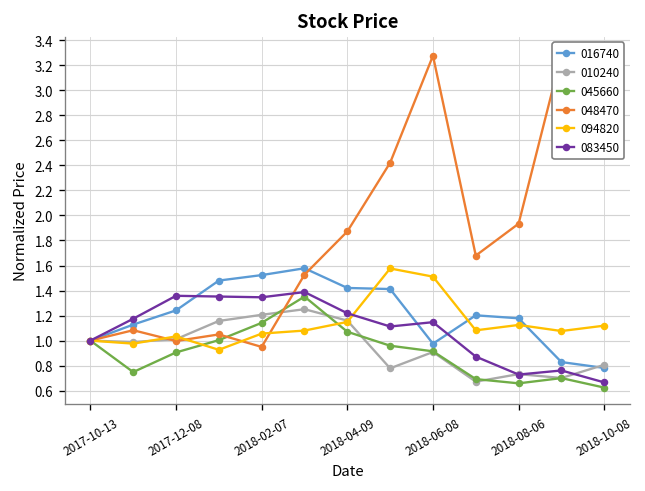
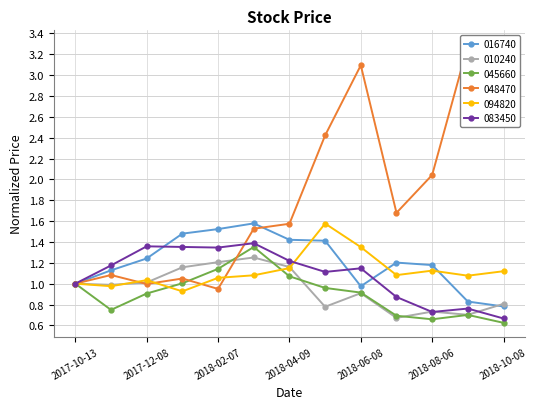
048470, 2018-04-09: 1.87 -> 1.57
048470, 2018-06-08: 3.28 -> 3.09
094820, 2018-06-08: 1.51 -> 1.35
048470, 2018-08-06: 1.93 -> 2.04
